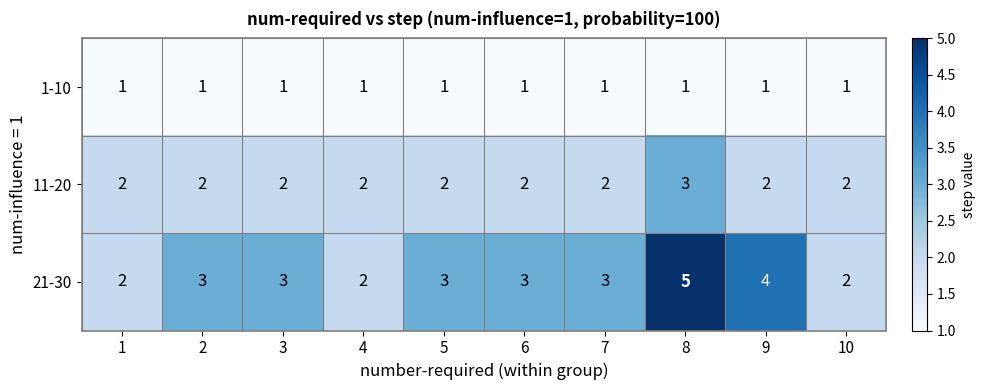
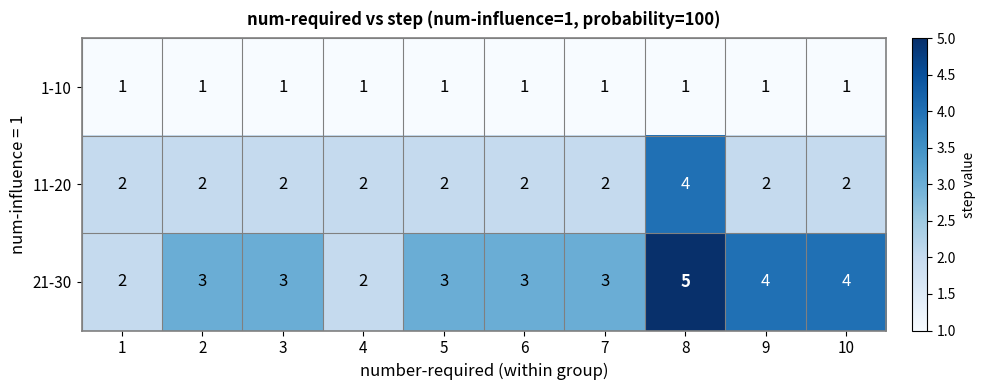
11-20, 8: 3 -> 4
21-30, 10: 2 -> 4
